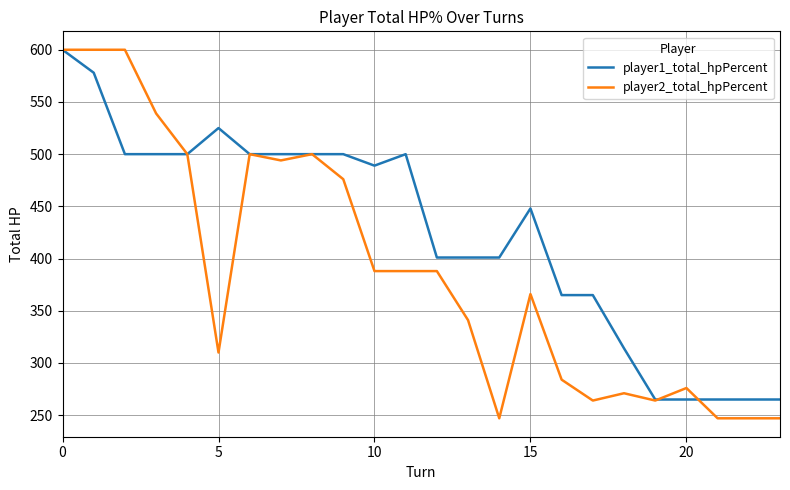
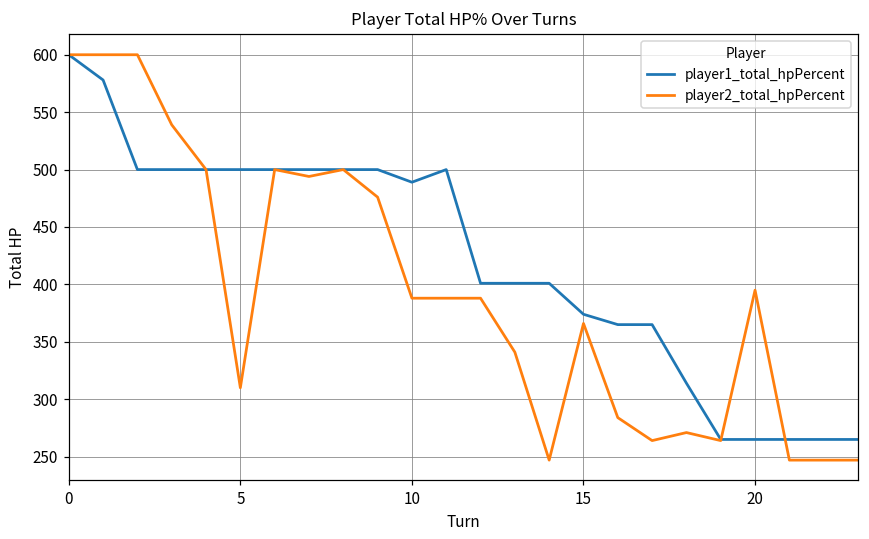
player1_total_hpPercent, 5: 525 -> 500
player1_total_hpPercent, 15: 448 -> 374
player2_total_hpPercent, 20: 276 -> 395
